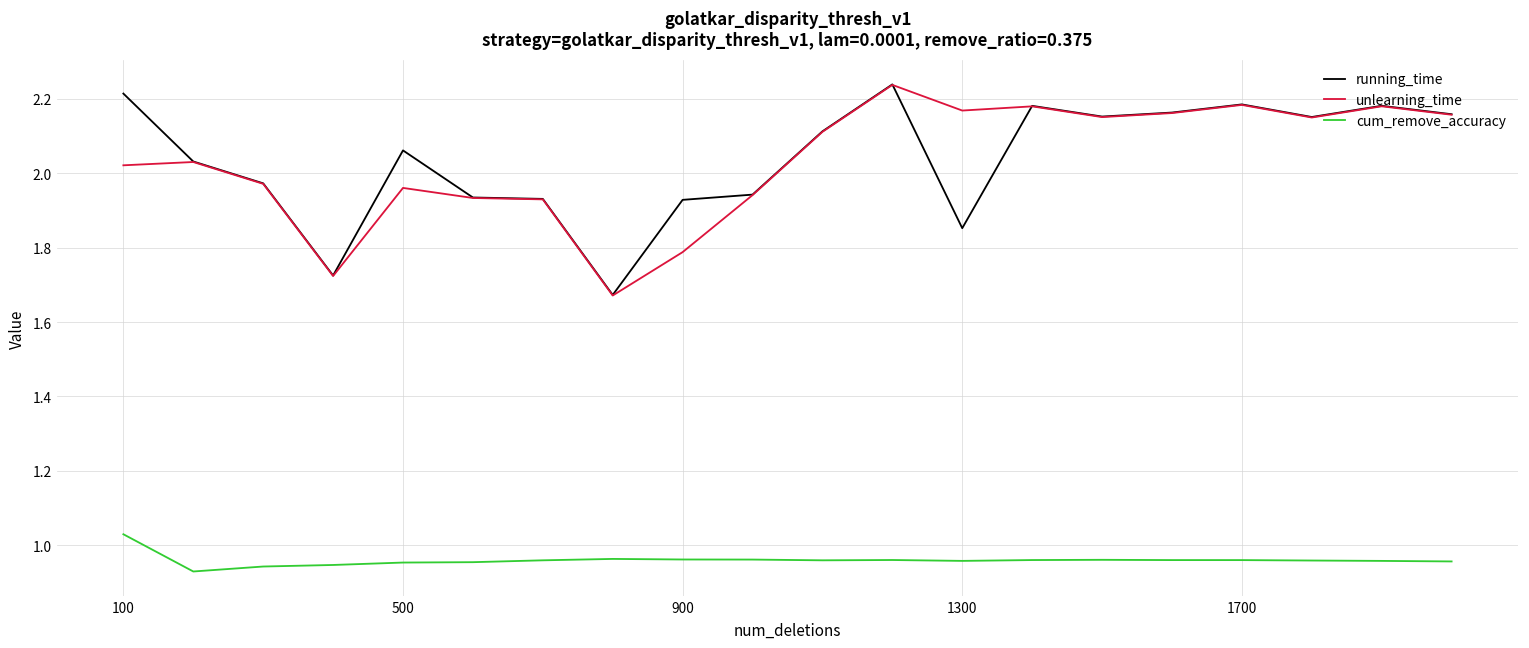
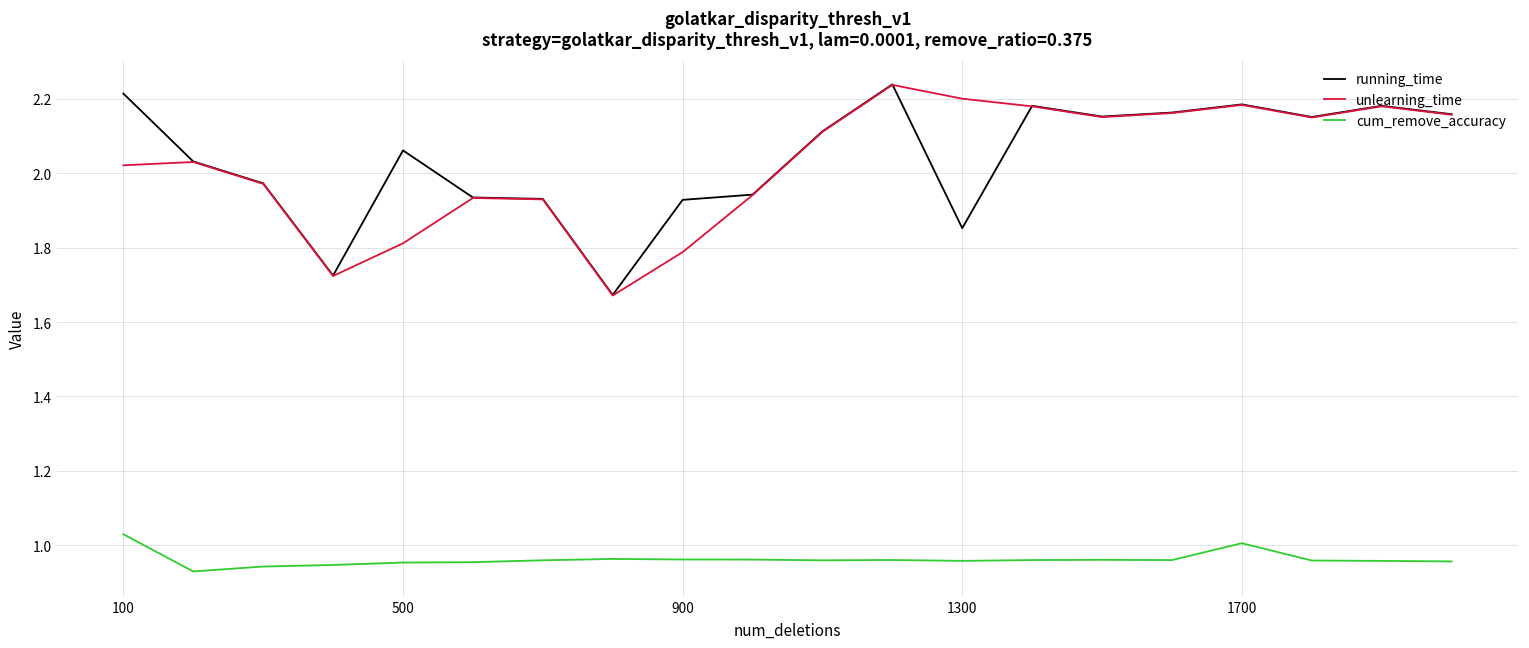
unlearning_time, 500: 1.96 -> 1.81
unlearning_time, 1300: 2.17 -> 2.20
cum_remove_accuracy, 1700: 0.96 -> 1.01
